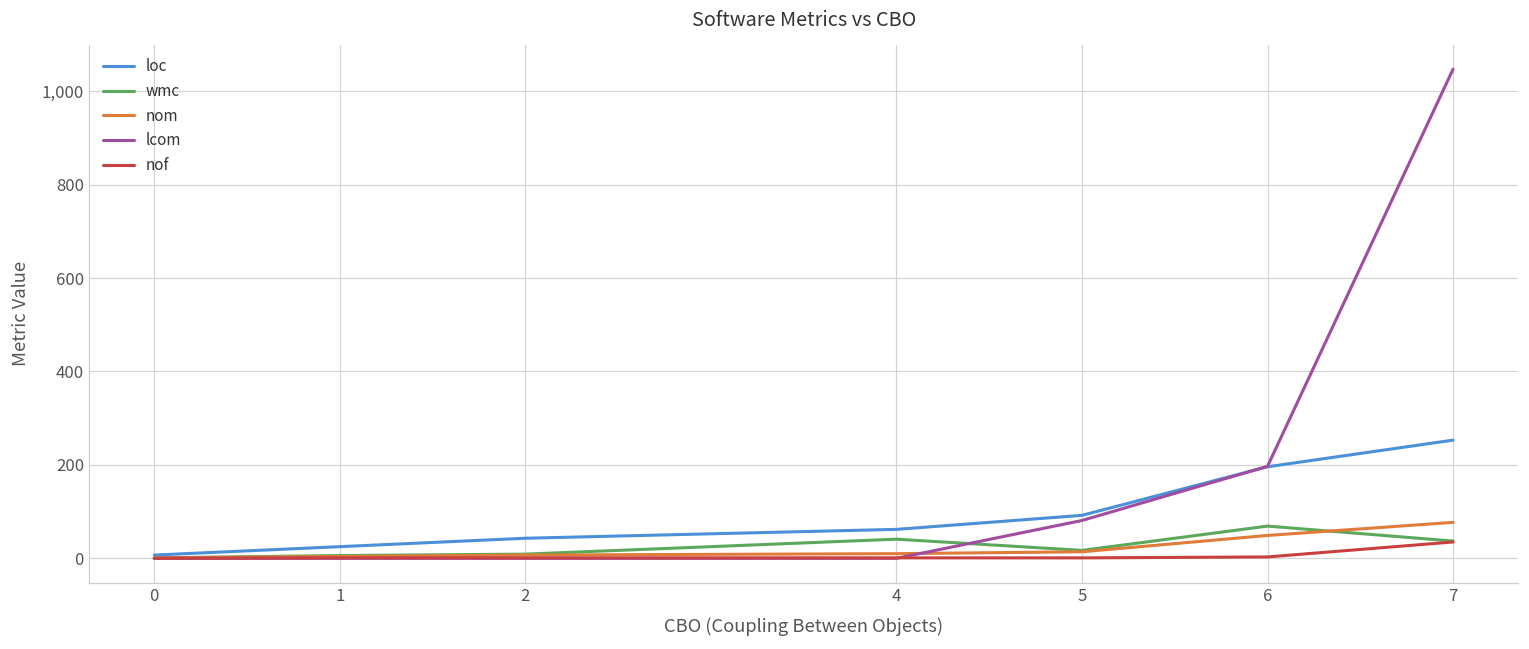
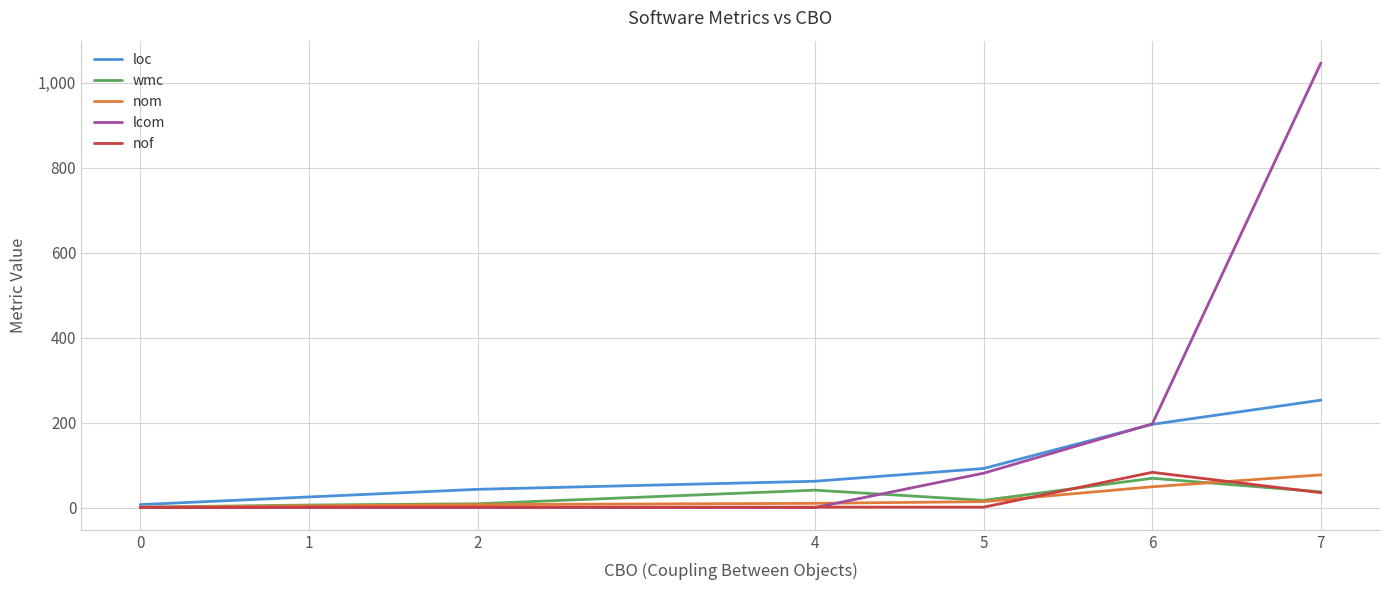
nof, 6: 0 -> 80
